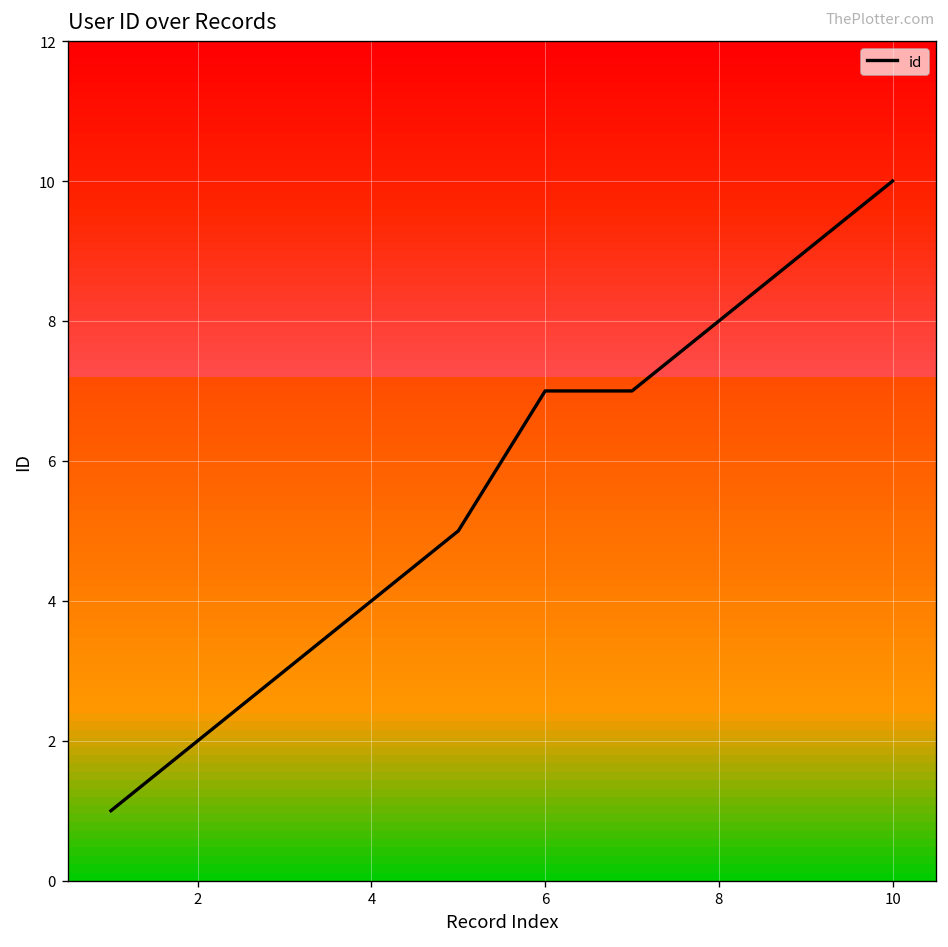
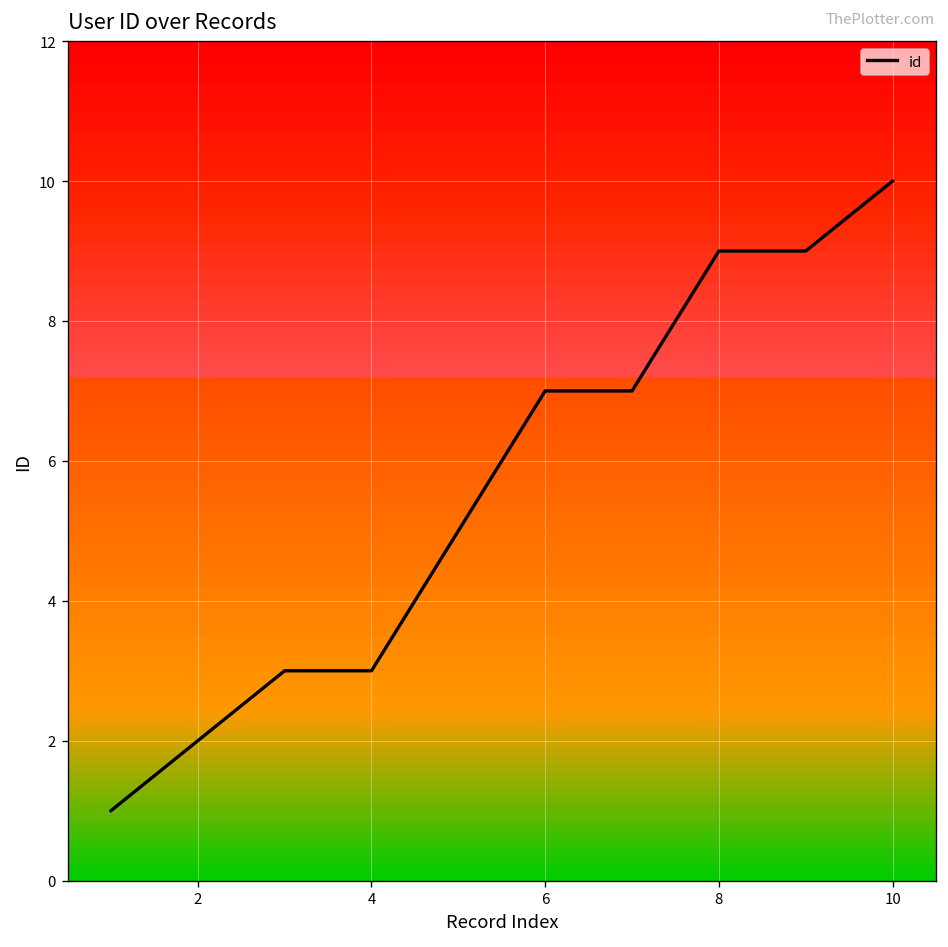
4: 4 -> 3
8: 8 -> 9
